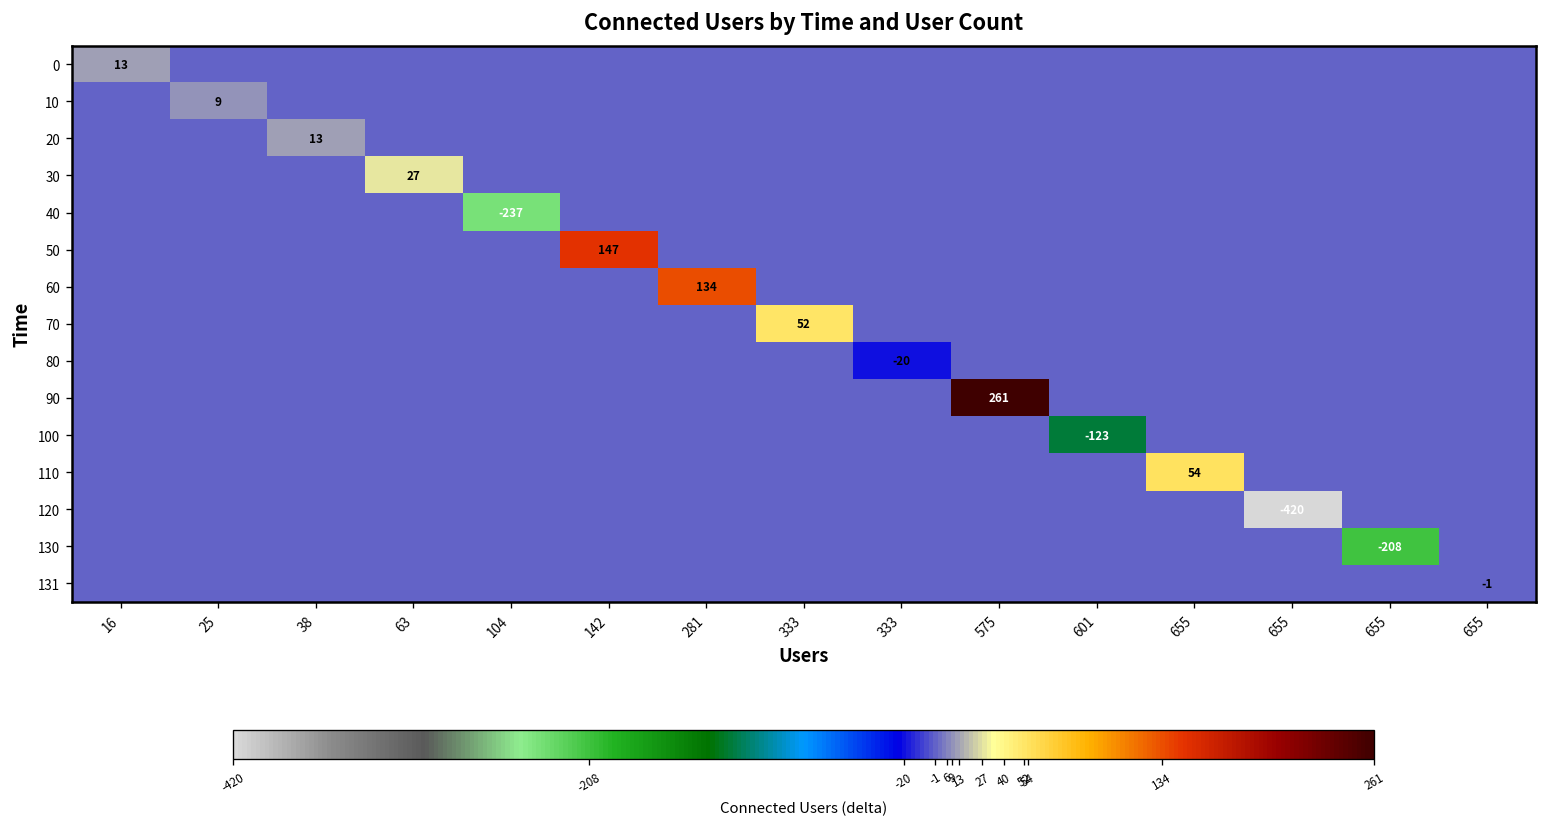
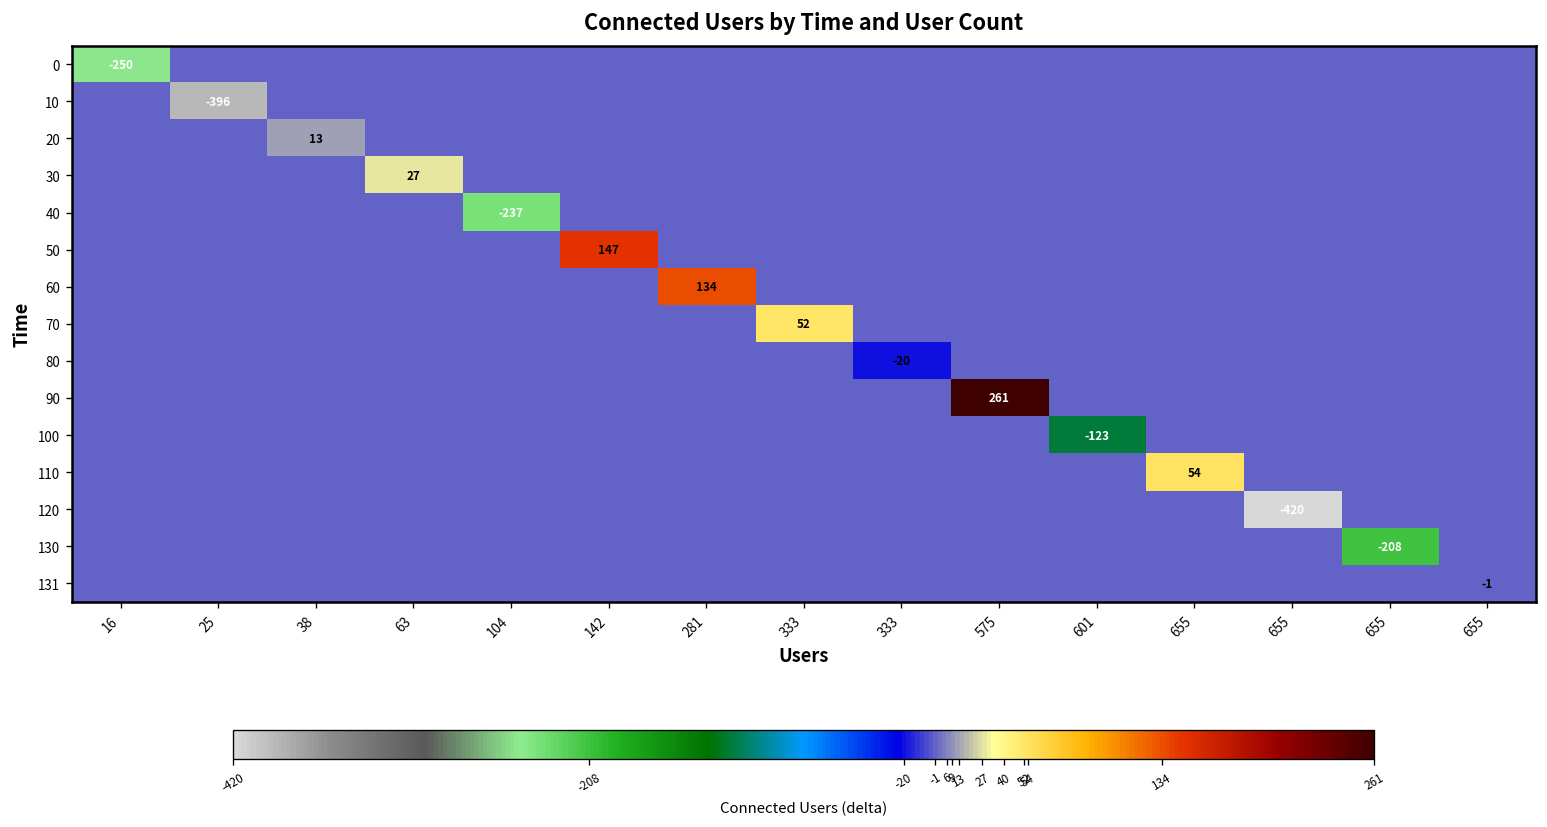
0, 16: 13 -> -250
10, 25: 9 -> -396
